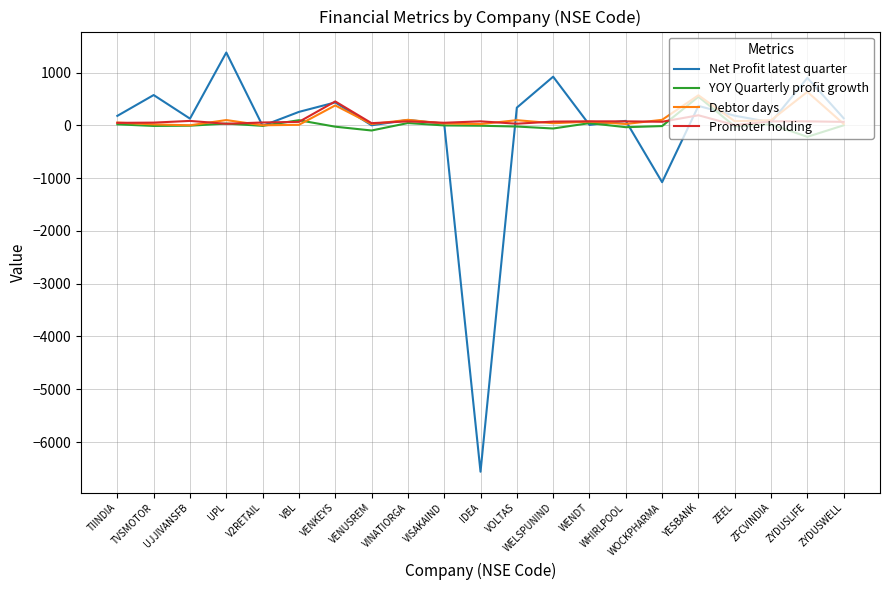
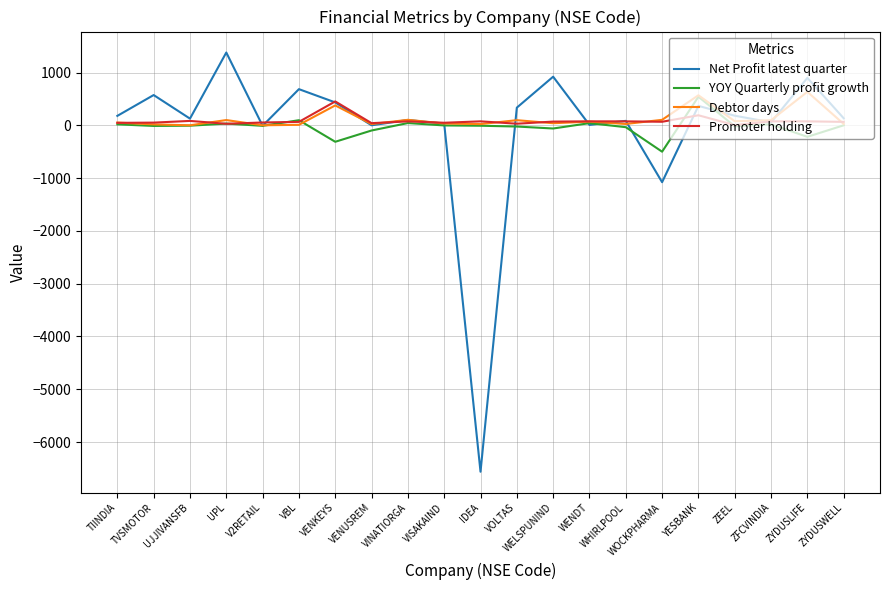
Net Profit latest quarter, VBL: 300 -> 700
YOY Quarterly profit growth, VENKEYS: 0 -> -300
YOY Quarterly profit growth, WOCKPHARMA: 0 -> -500
